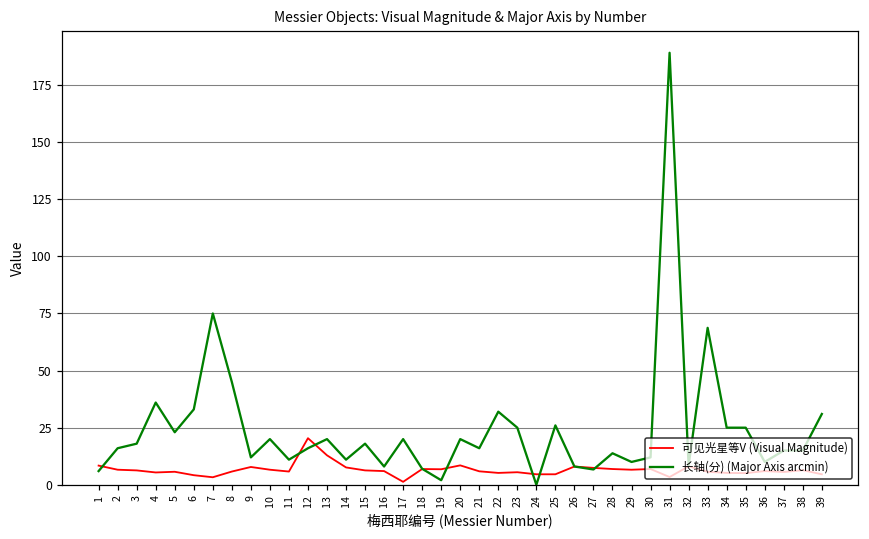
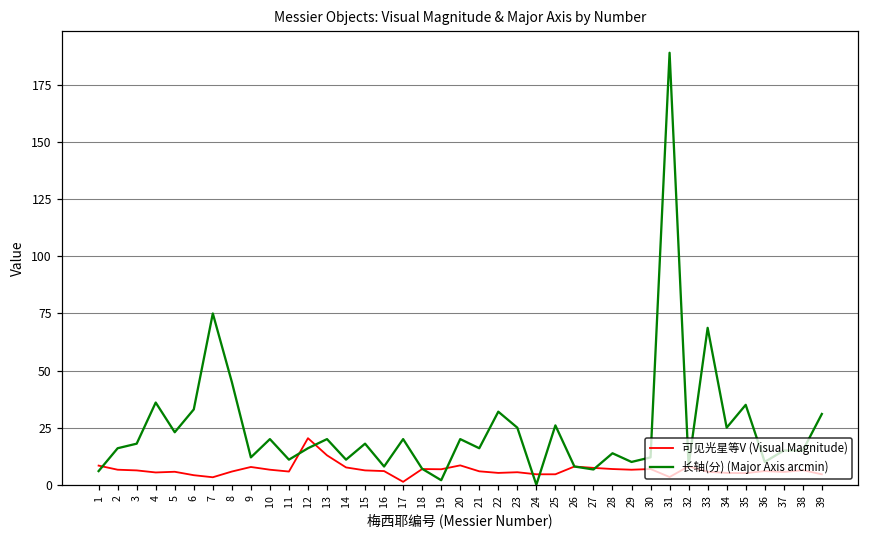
长轴(分) (Major Axis arcmin), 35: 25 -> 35
